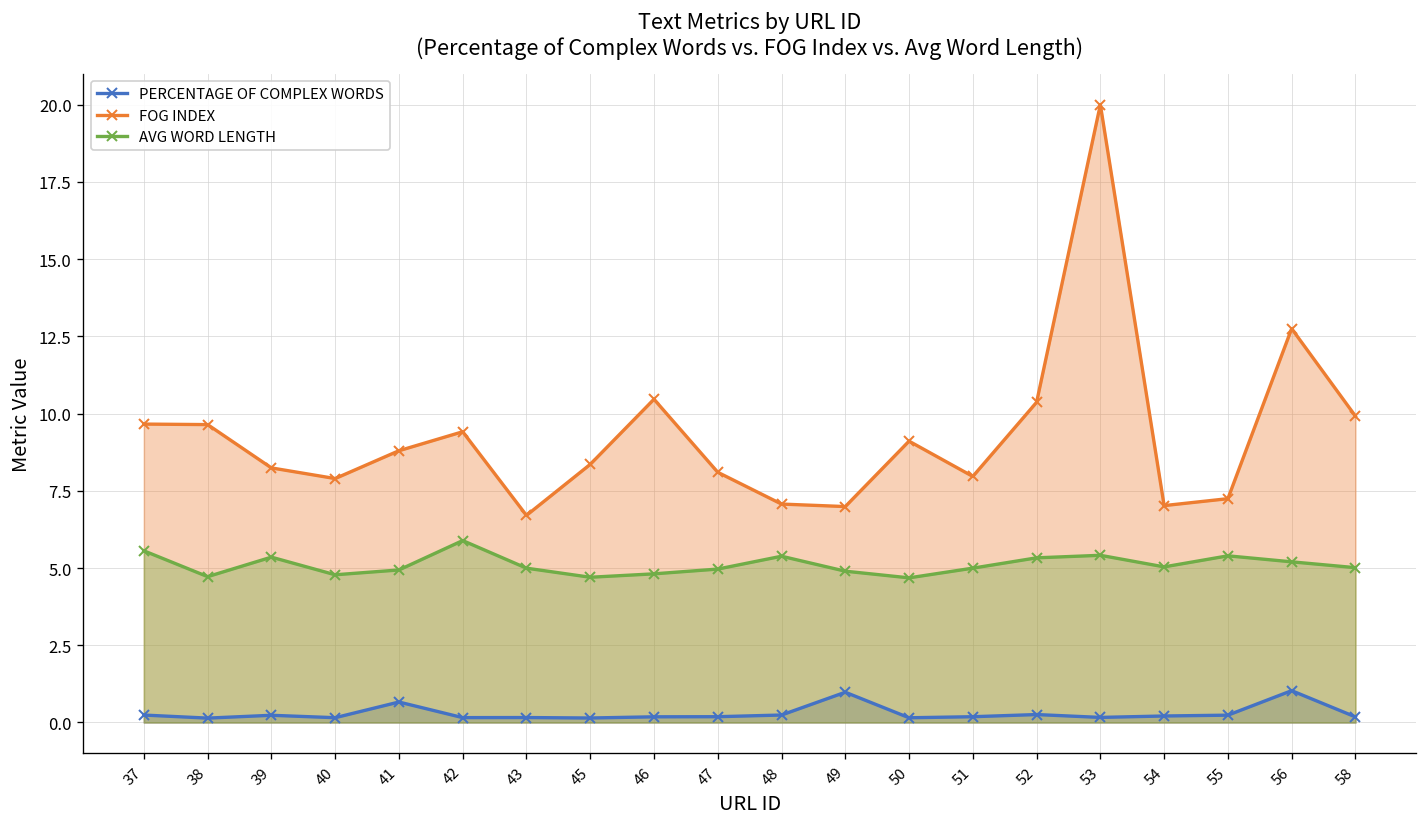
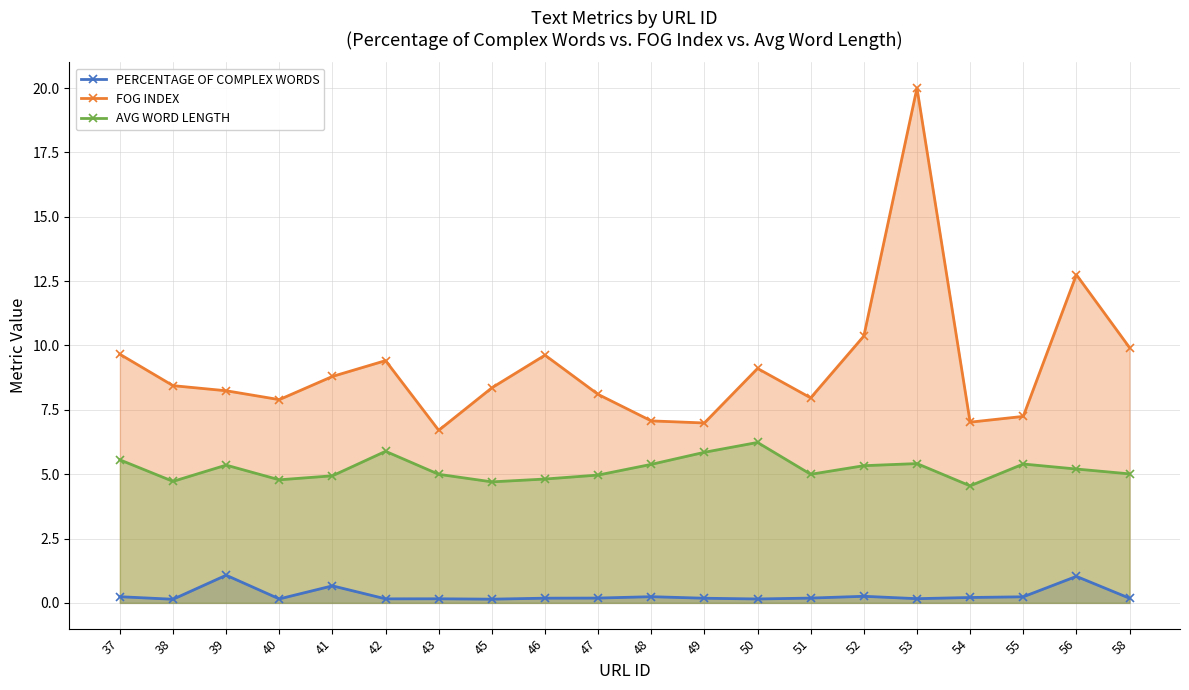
FOG INDEX, 38: 9.6 -> 8.4
PERCENTAGE OF COMPLEX WORDS, 39: 0.2 -> 1.1
FOG INDEX, 46: 10.5 -> 9.6
PERCENTAGE OF COMPLEX WORDS, 49: 1.0 -> 0.2
AVG WORD LENGTH, 49: 4.9 -> 5.9
AVG WORD LENGTH, 50: 4.7 -> 6.2
AVG WORD LENGTH, 54: 5.0 -> 4.5
